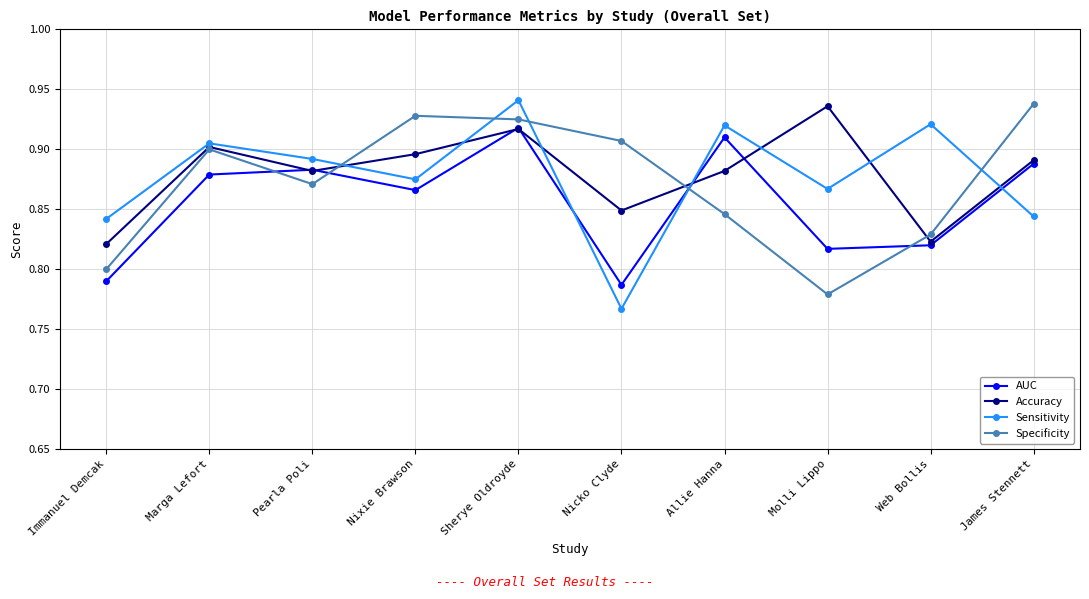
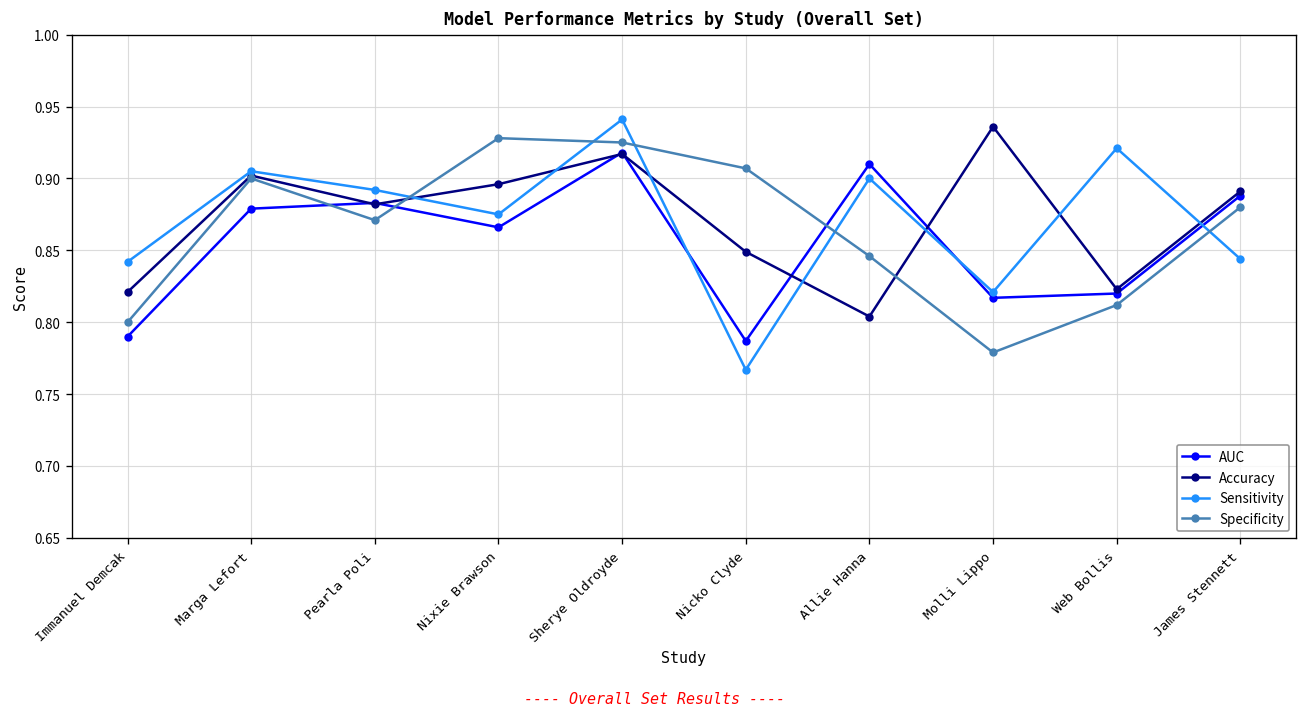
Accuracy, Allie Hanna: 0.882 -> 0.804
Sensitivity, Allie Hanna: 0.92 -> 0.90
Sensitivity, Molli Lippo: 0.867 -> 0.821
Specificity, Web Bollis: 0.829 -> 0.812
Specificity, James Stennett: 0.938 -> 0.880
